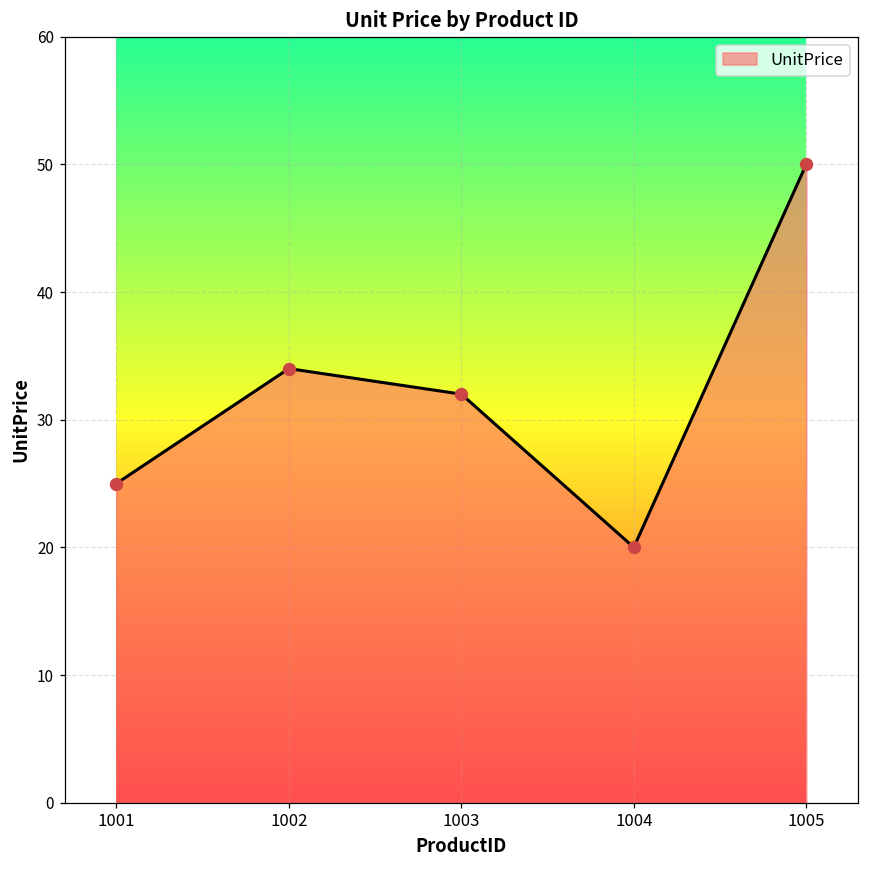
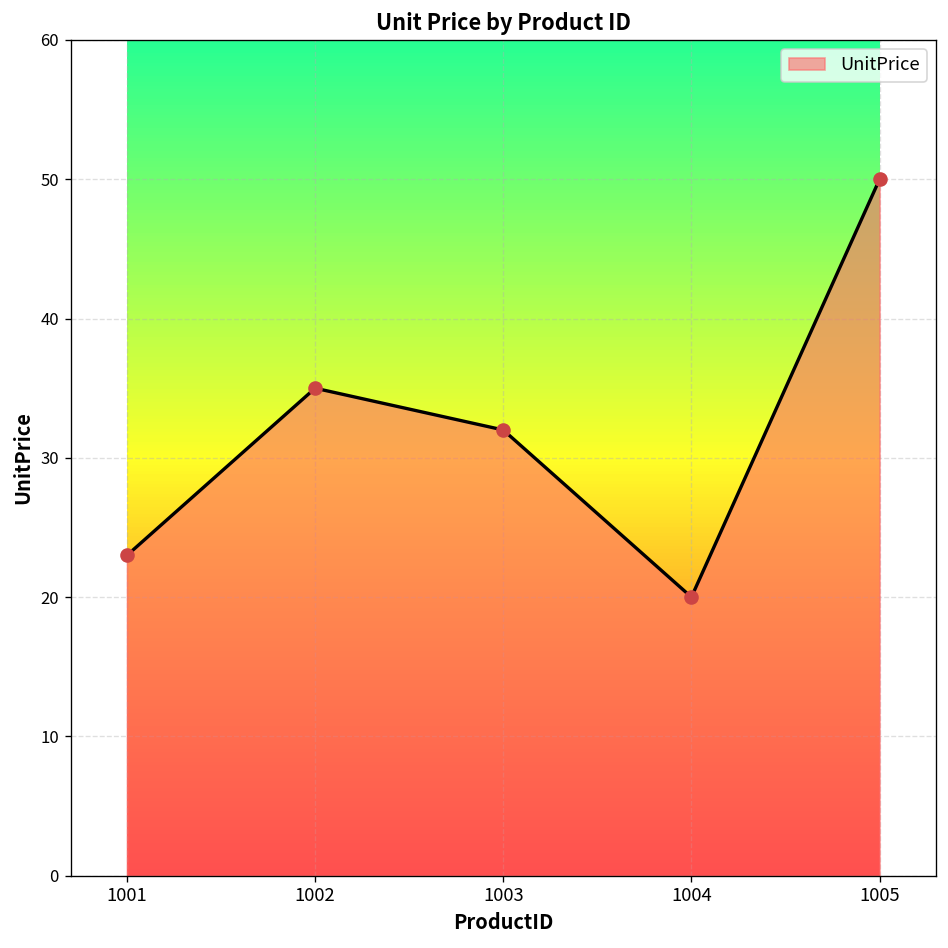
1001: 25 -> 23
1002: 34 -> 35
